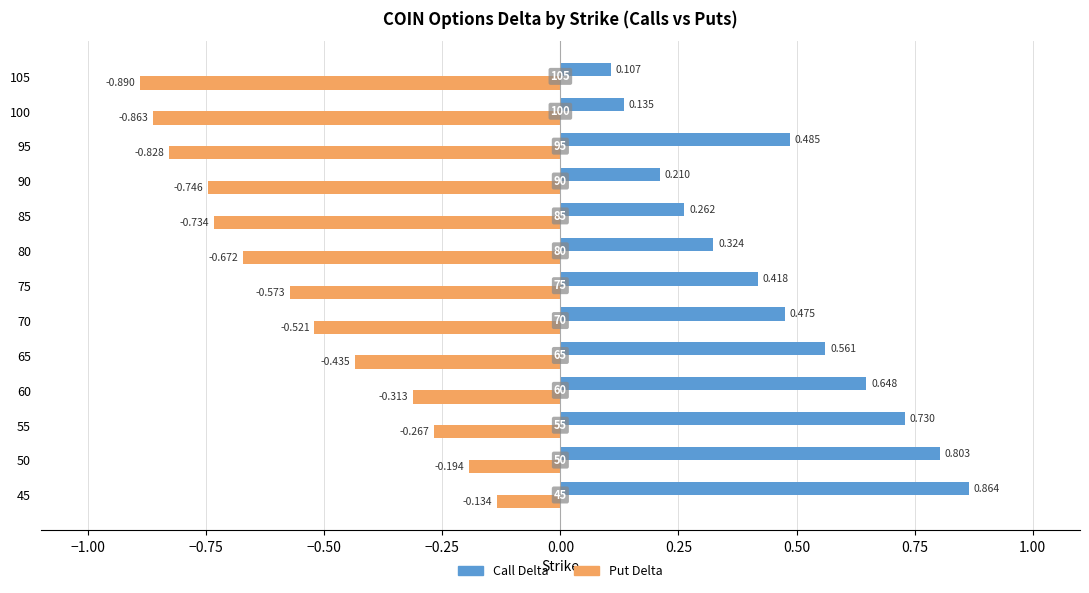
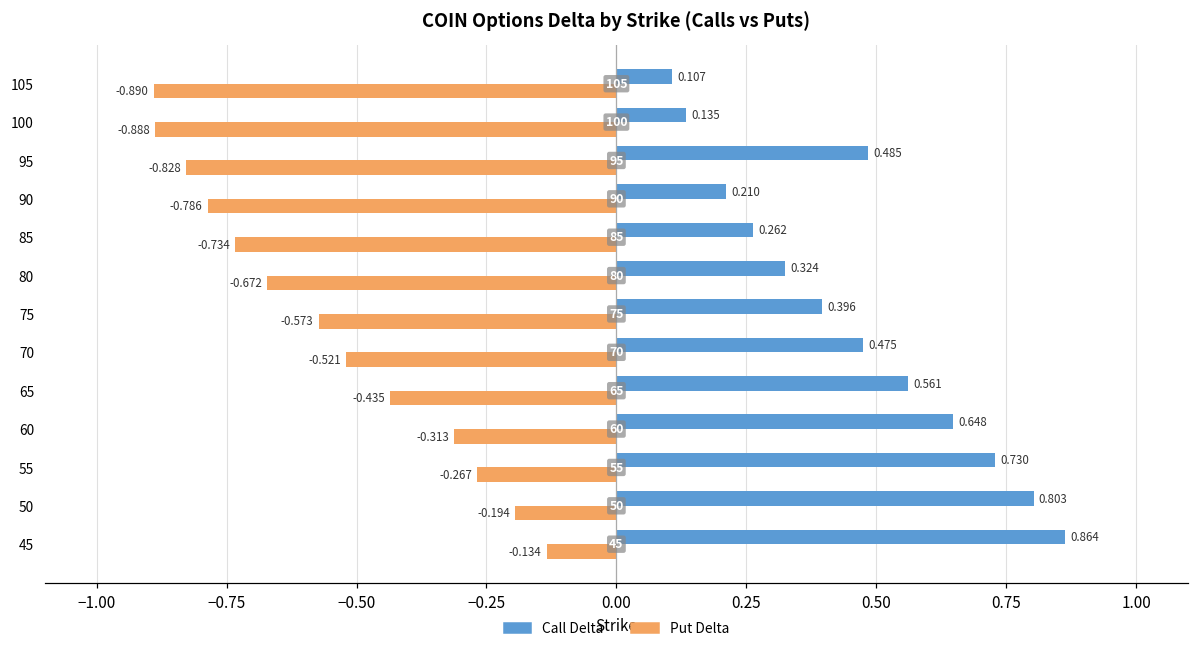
Put Delta, 100: -0.863 -> -0.888
Put Delta, 90: -0.746 -> -0.786
Call Delta, 75: 0.418 -> 0.396
